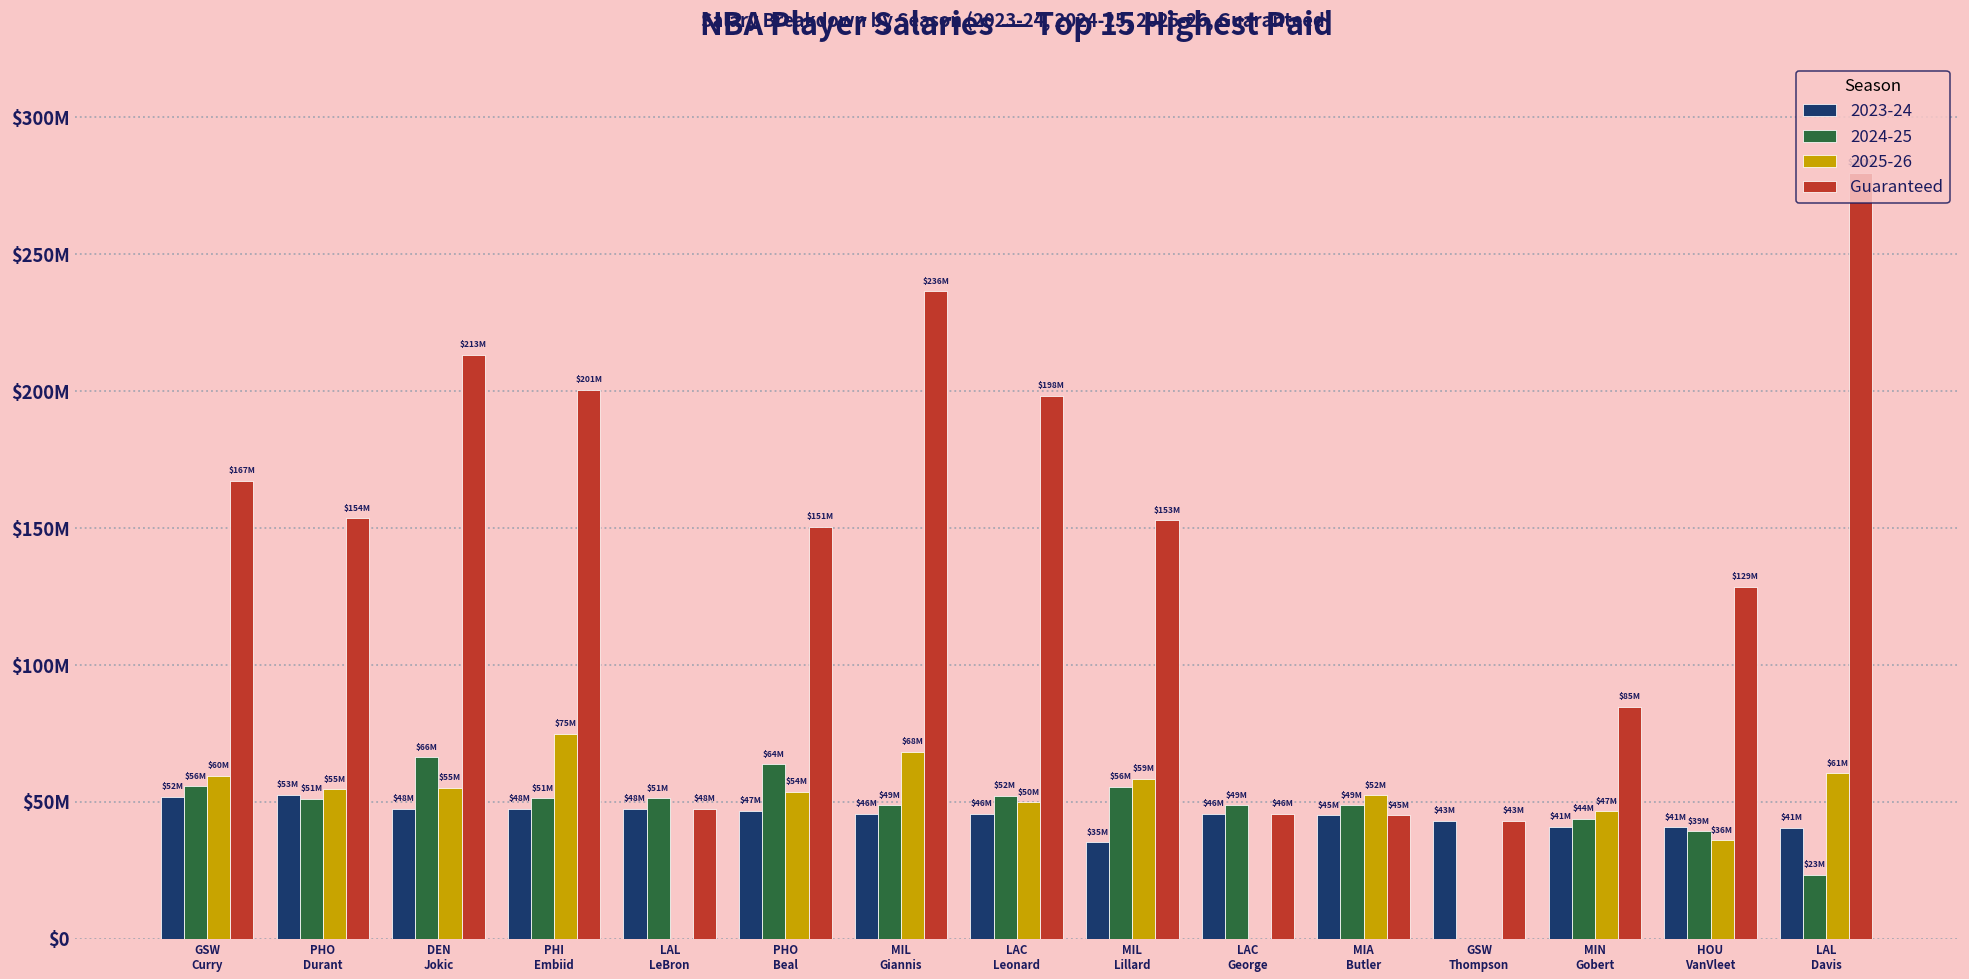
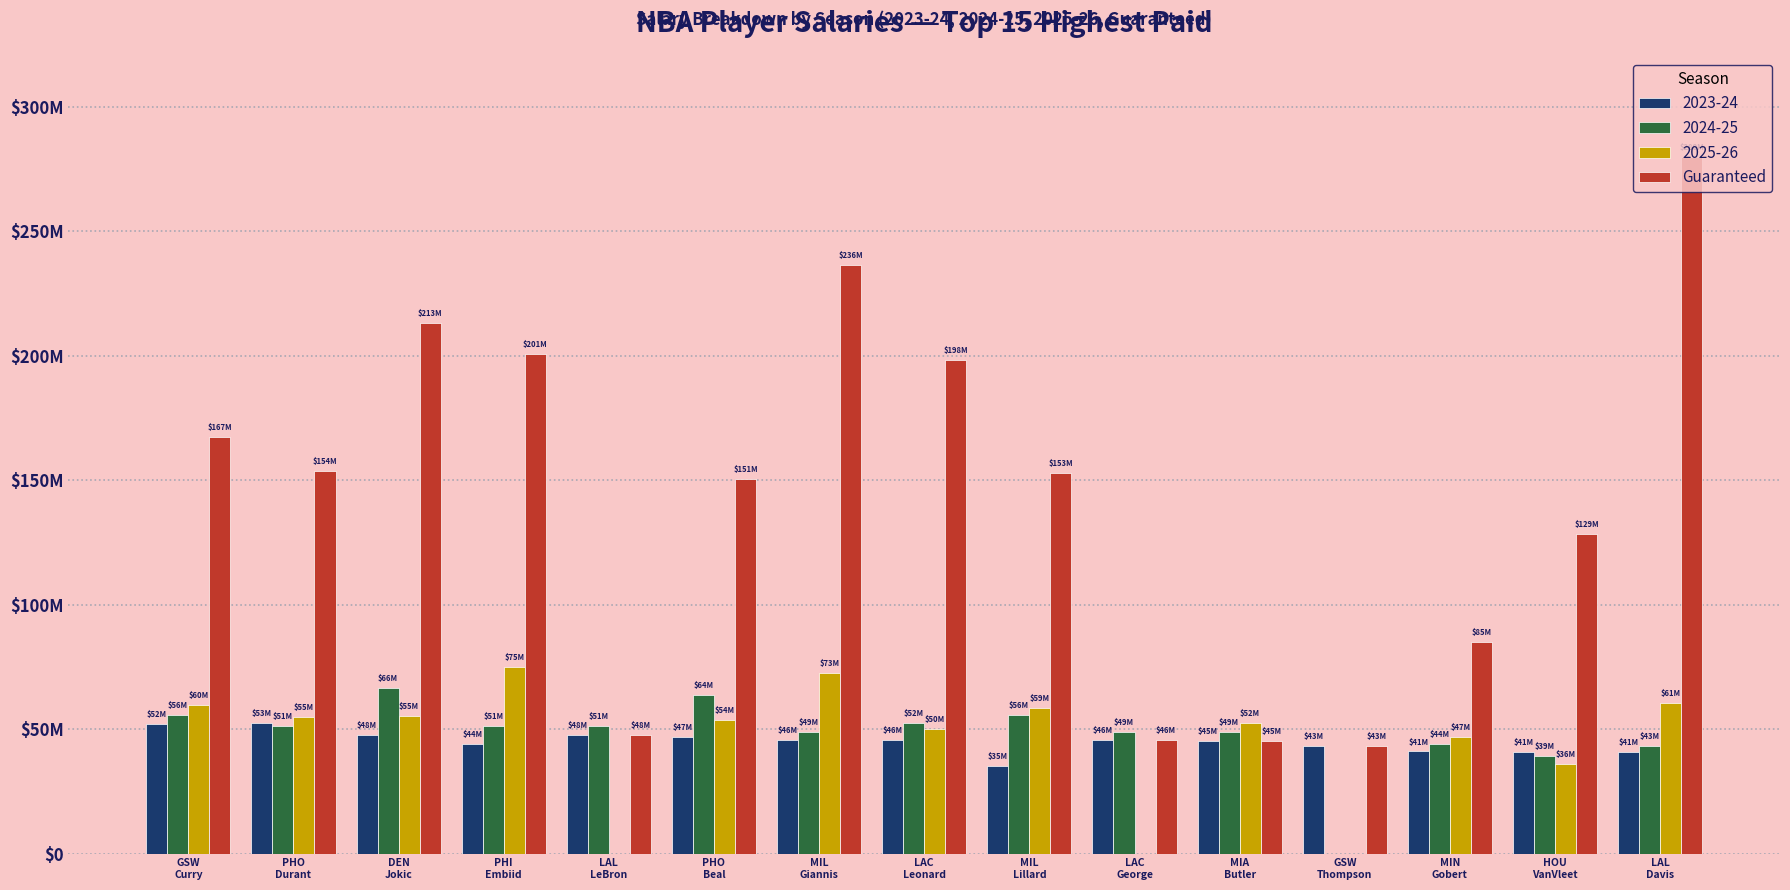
2023-24, PHI Embiid: $48M -> $44M
2025-26, MIL Giannis: $68M -> $73M
2024-25, LAL Davis: $23M -> $43M
